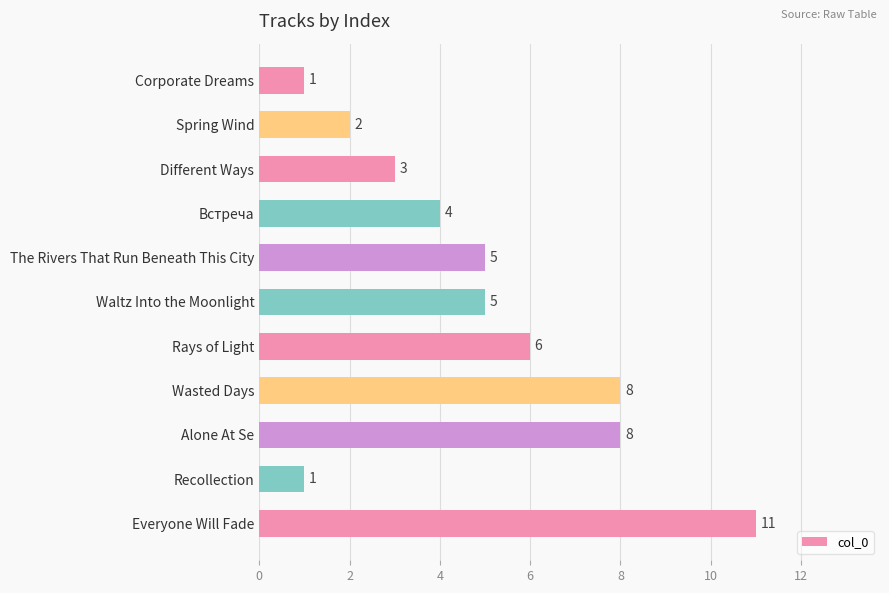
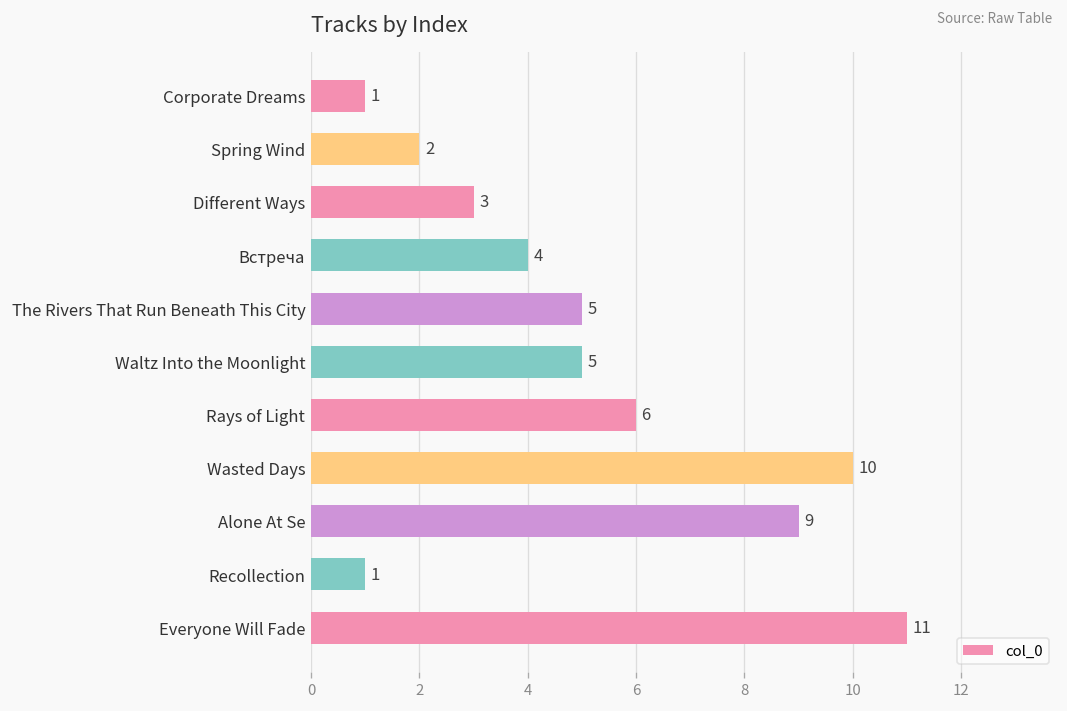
Wasted Days: 8 -> 10
Alone At Se: 8 -> 9
